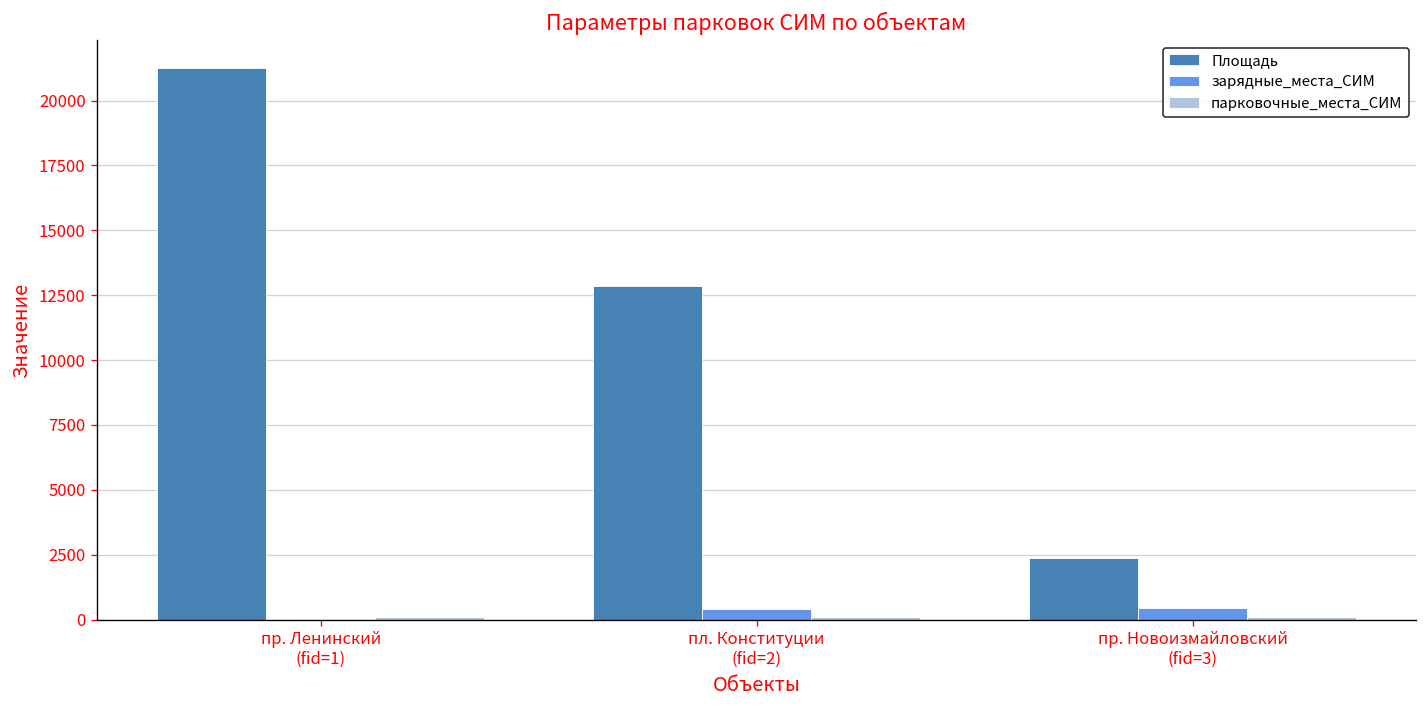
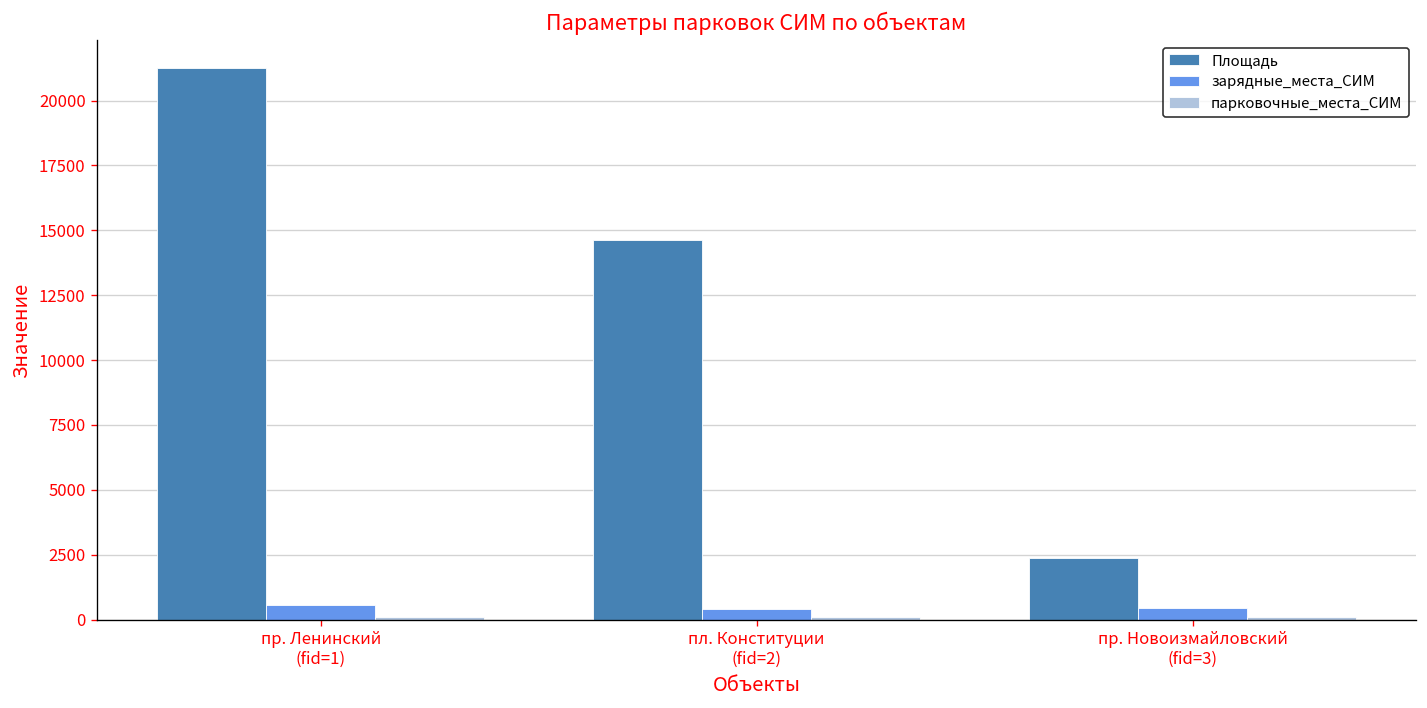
зарядные_места_СИМ, пр. Ленинский (fid=1): 0 -> 600
Площадь, пл. Конституции (fid=2): 12900 -> 14600
